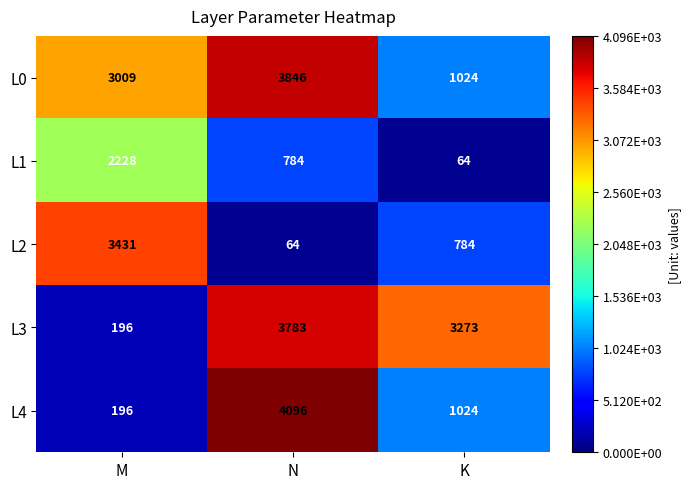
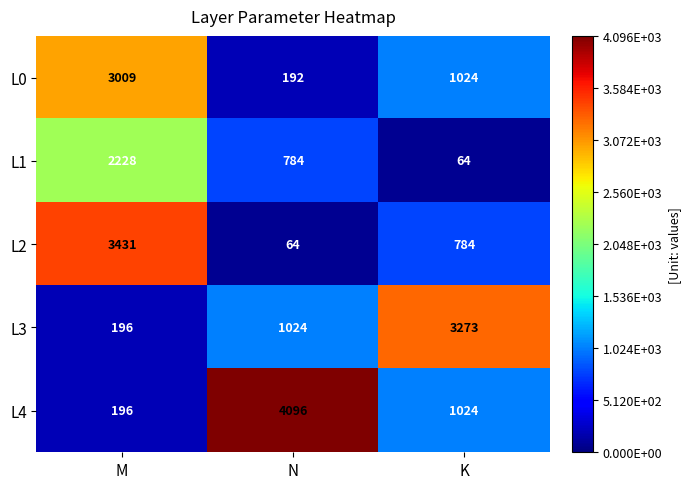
L0, N: 3846 -> 192
L3, N: 3783 -> 1024
